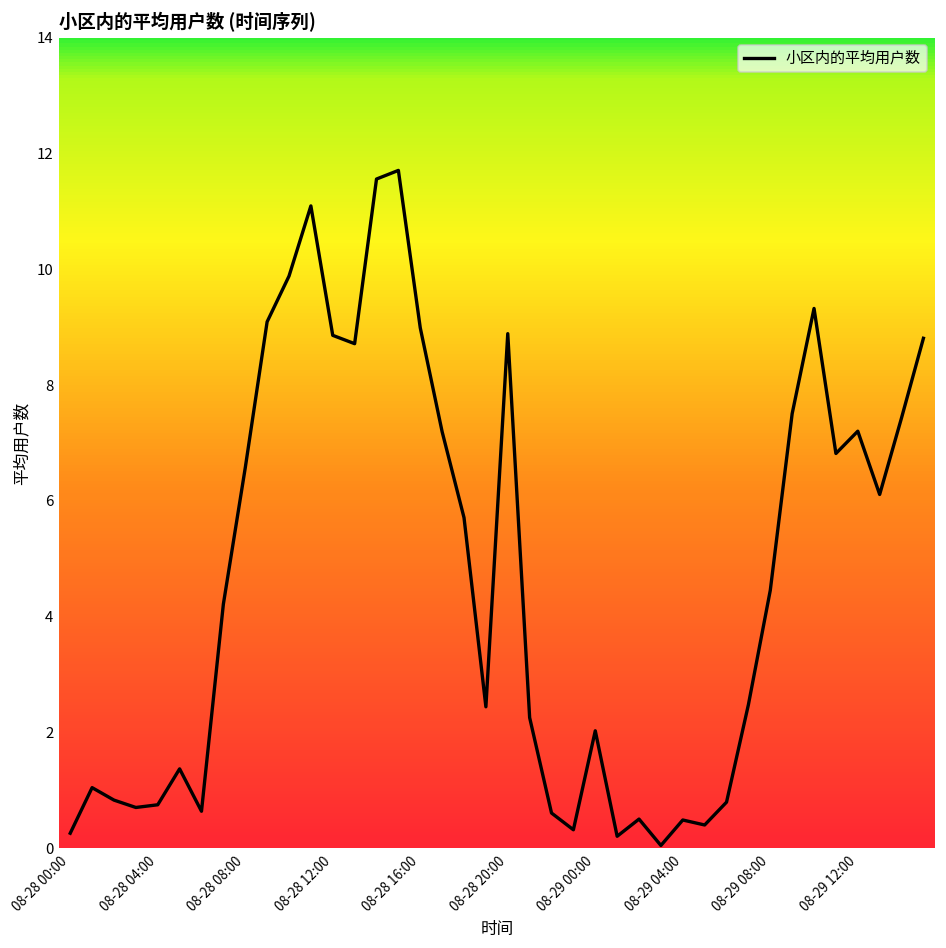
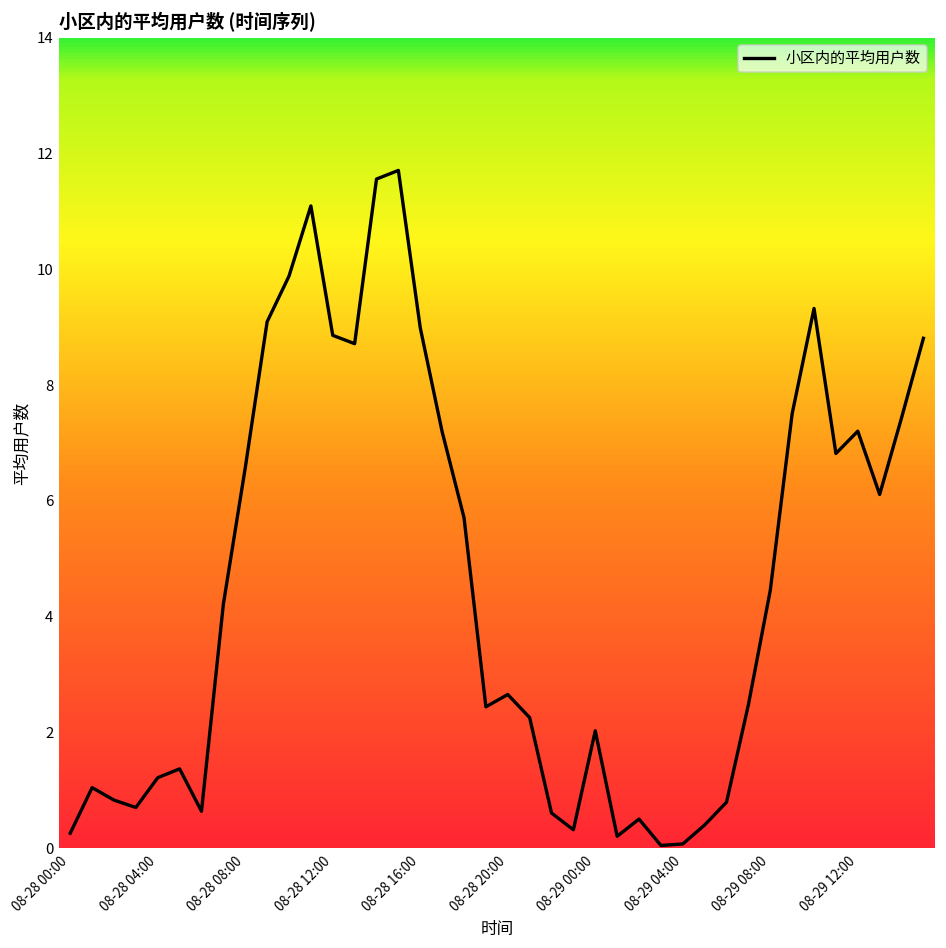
08-28 04:00: 0.8 -> 1.2
08-28 20:00: 8.9 -> 2.7
08-29 04:00: 0.5 -> 0.1
